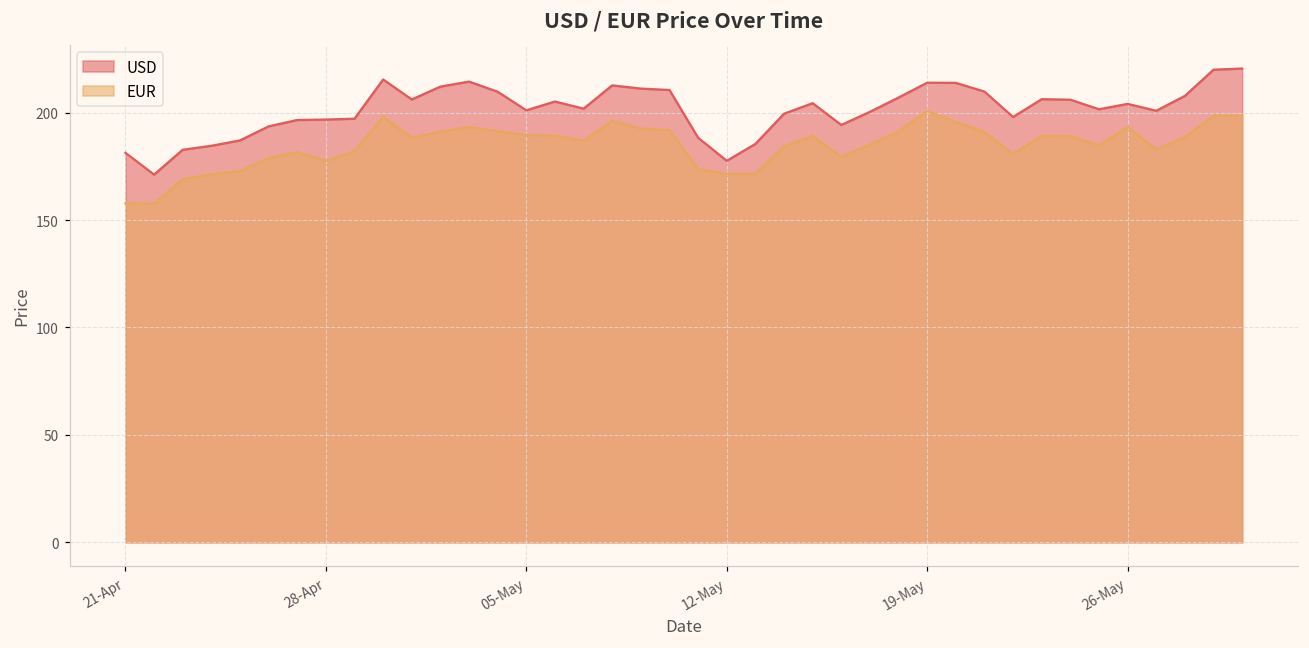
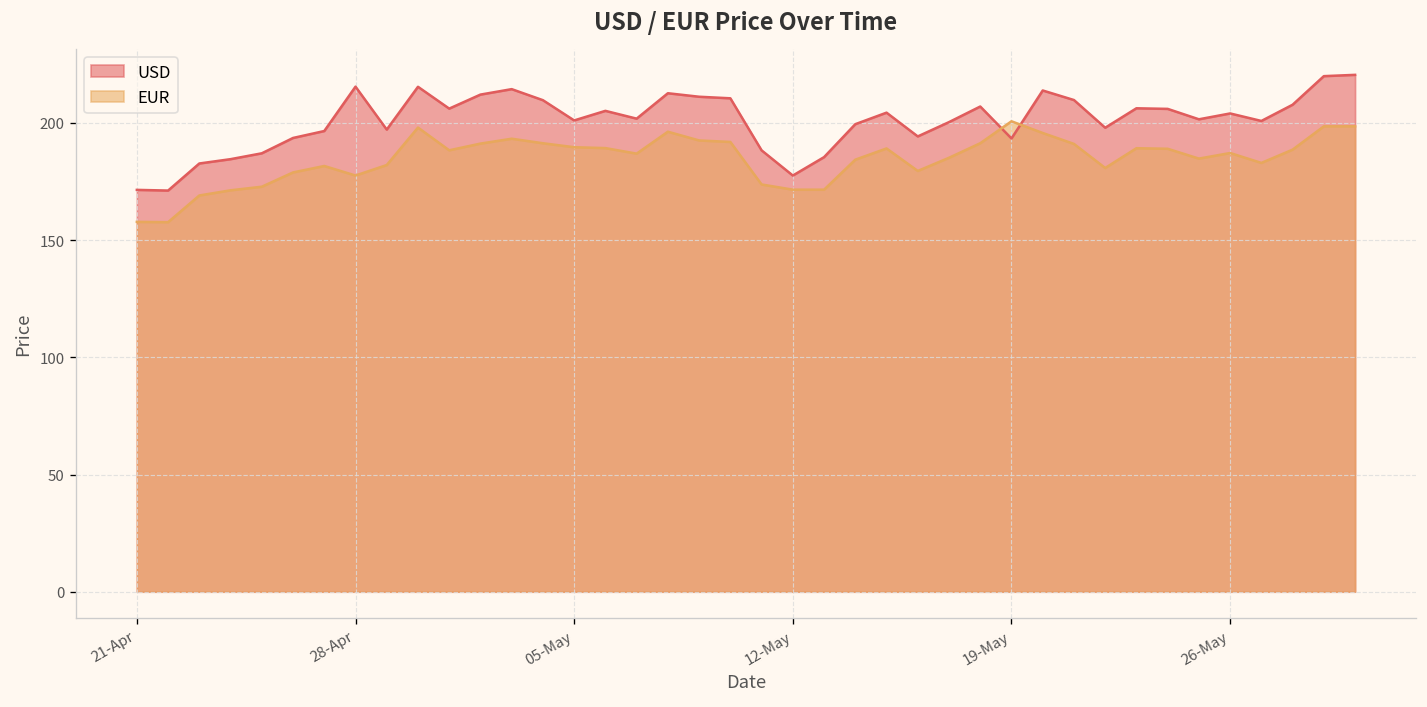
USD, 21-Apr: 181 -> 171
USD, 28-Apr: 197 -> 215
USD, 19-May: 214 -> 193
EUR, 26-May: 193 -> 187
